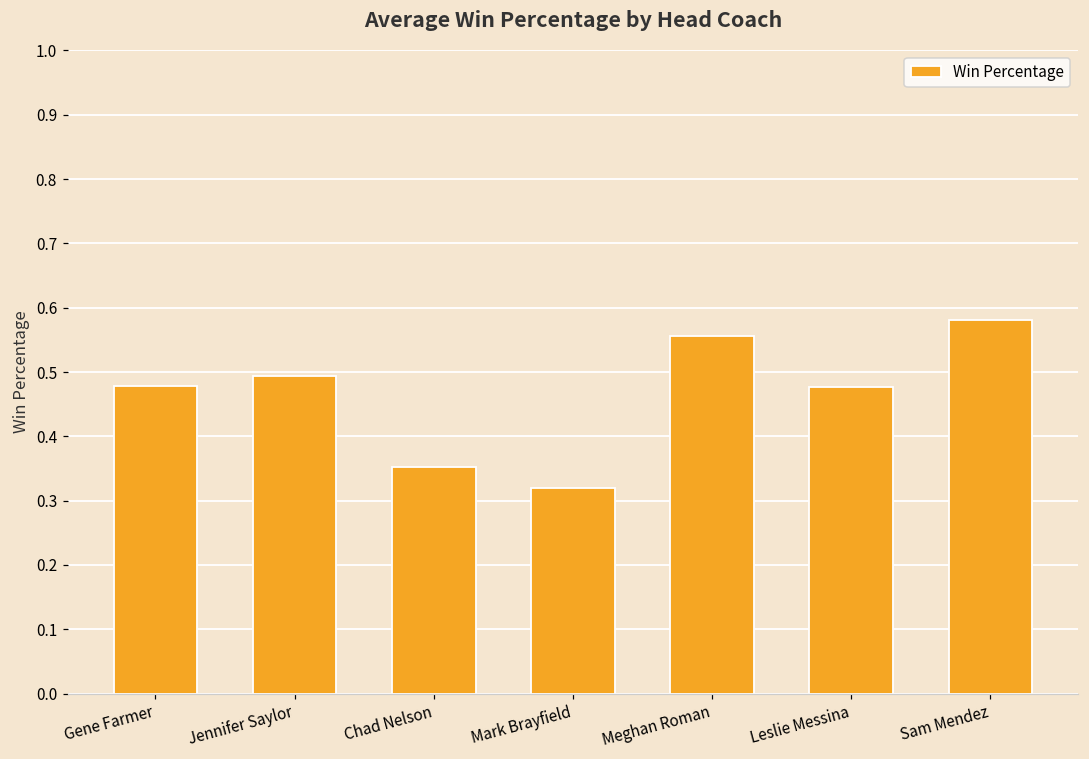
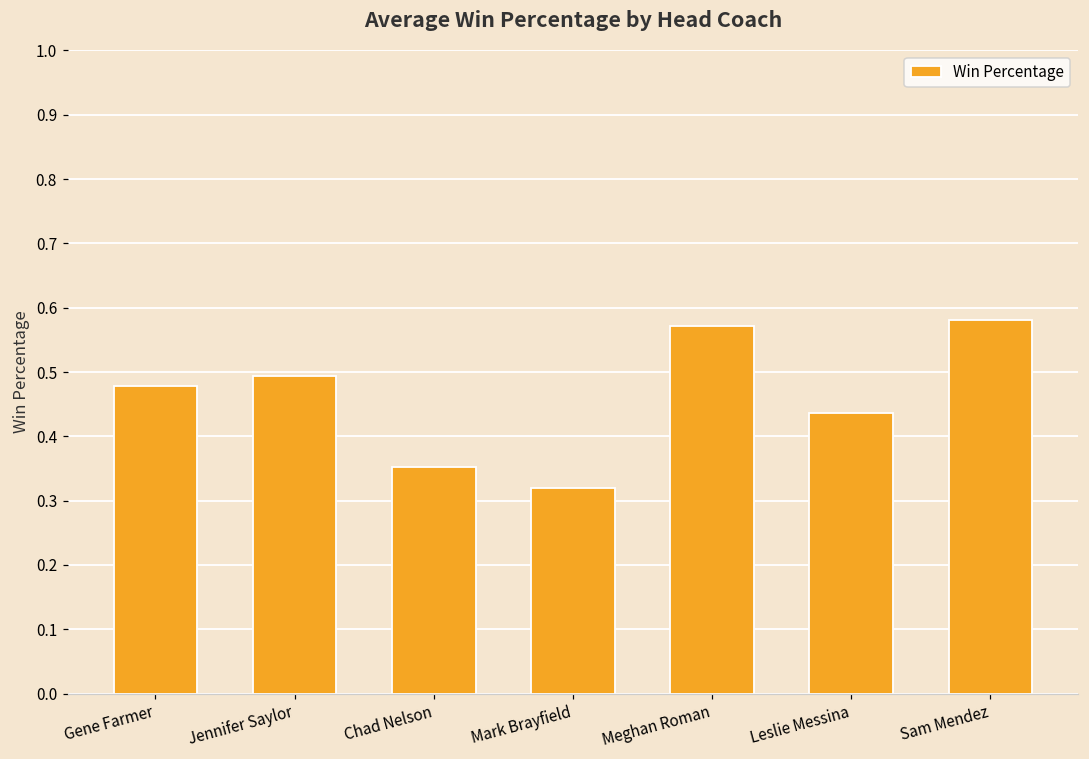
Meghan Roman: 0.56 -> 0.57
Leslie Messina: 0.48 -> 0.44
